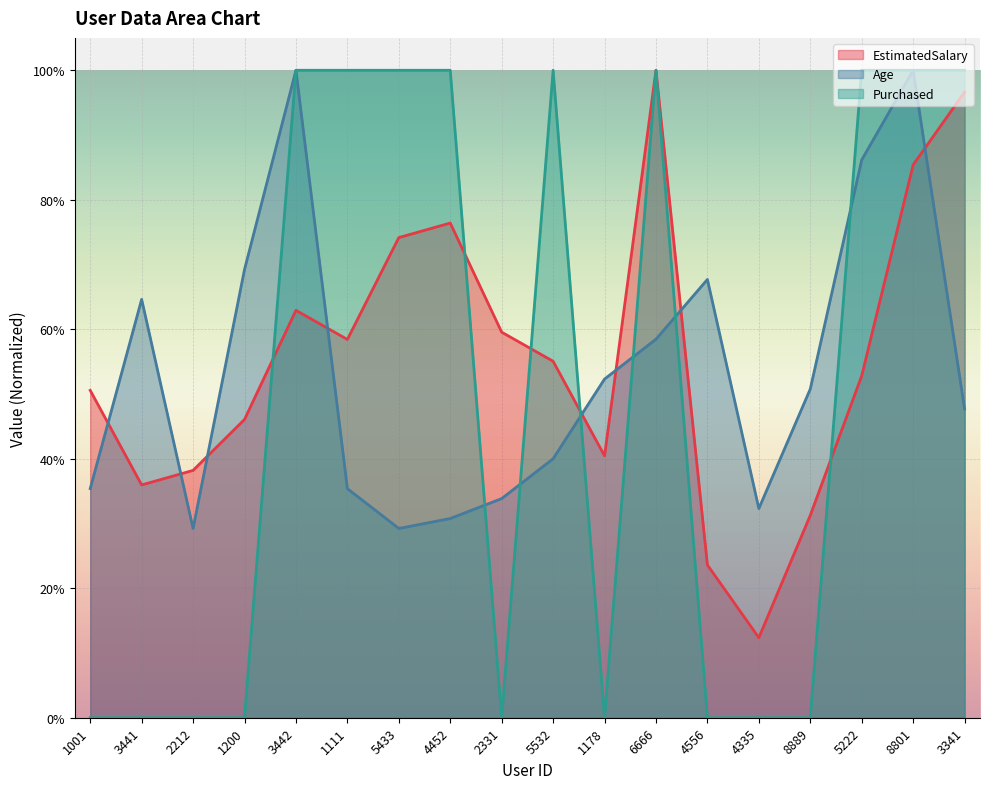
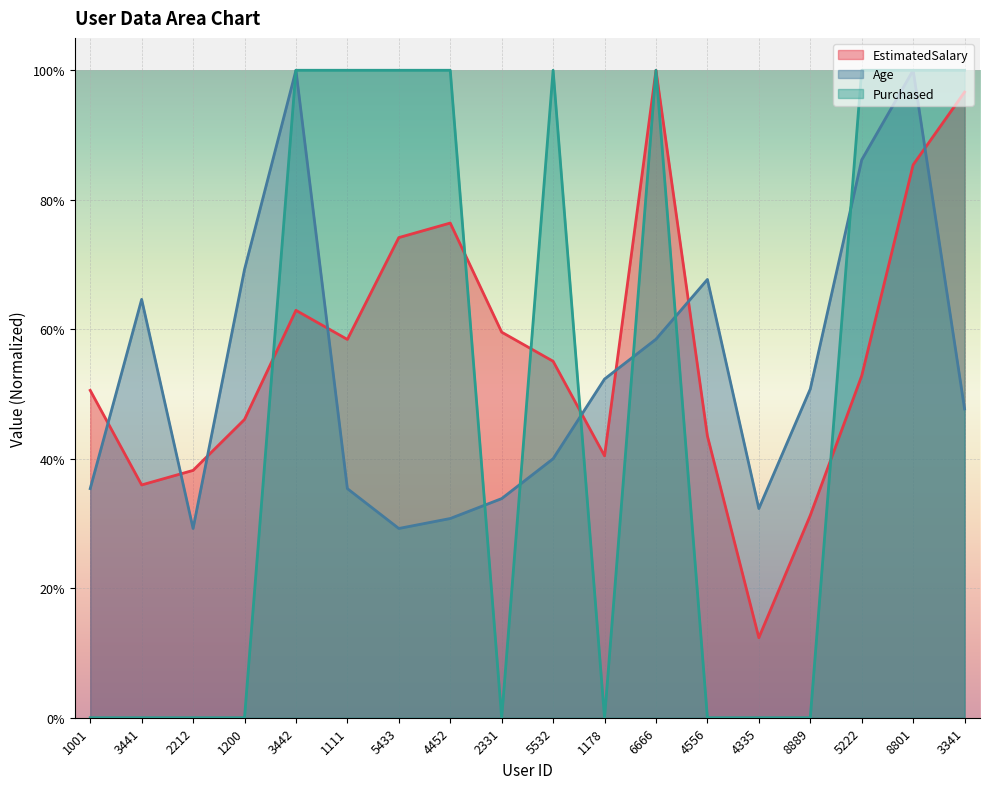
EstimatedSalary, 4556: 24% -> 44%
